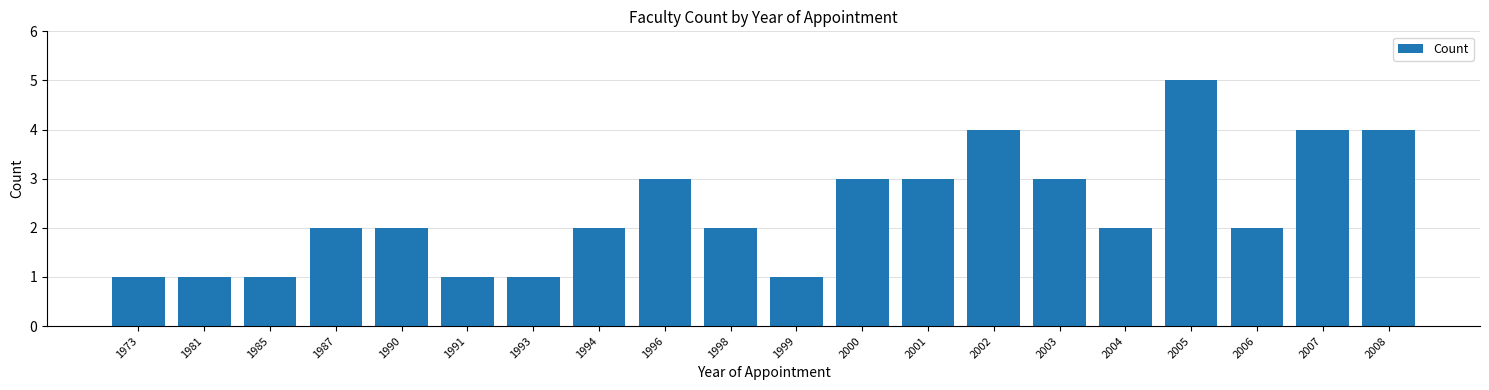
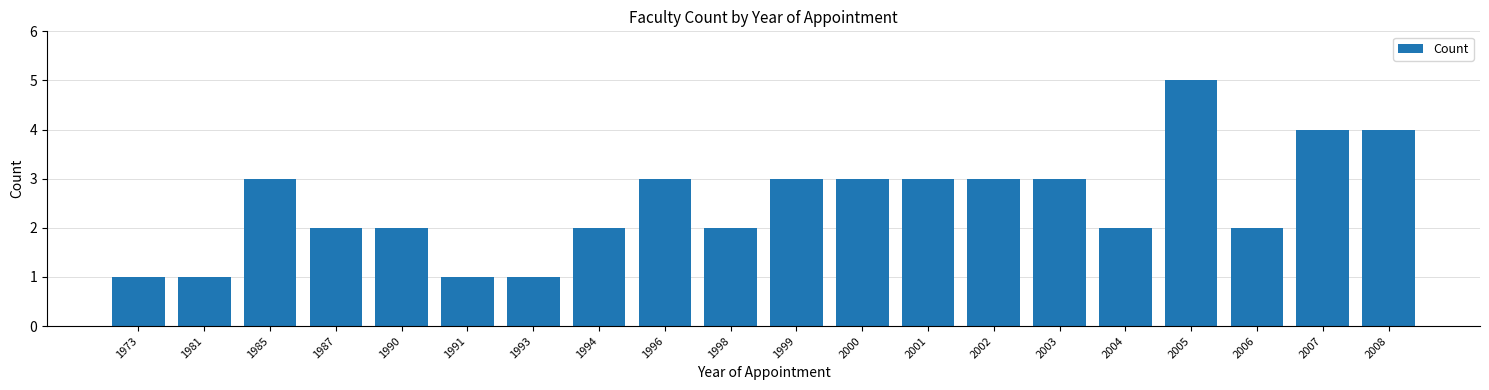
1985: 1 -> 3
1999: 1 -> 3
2002: 4 -> 3
